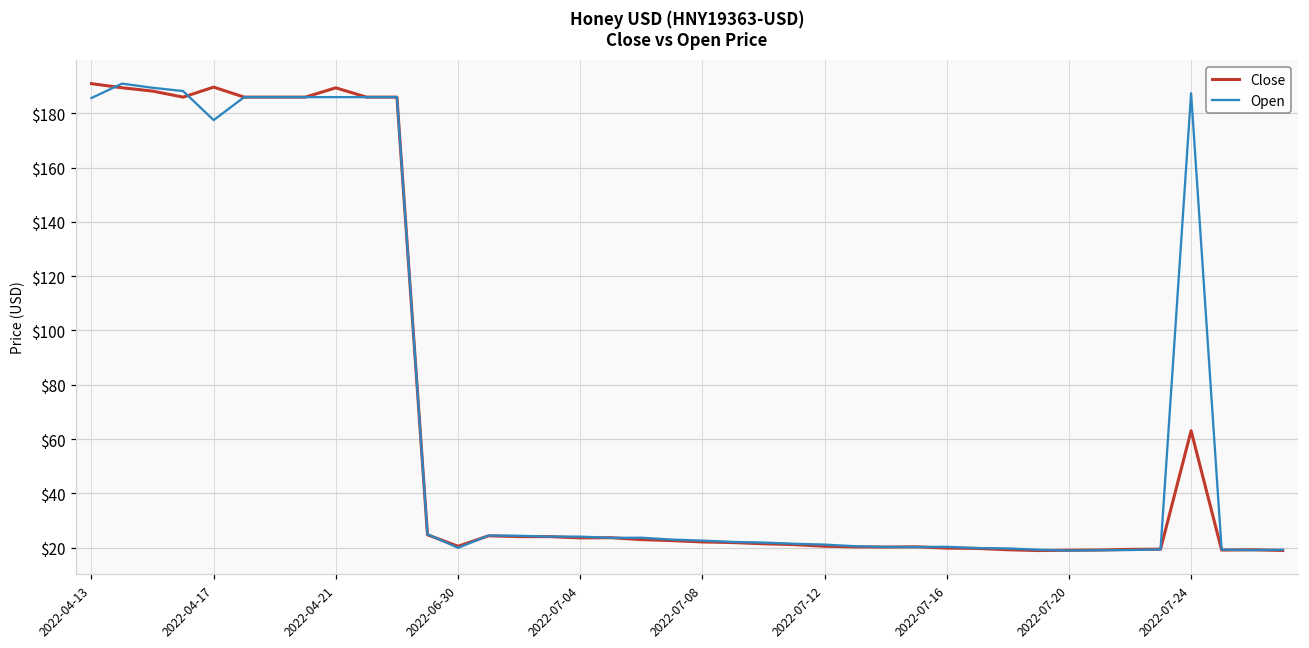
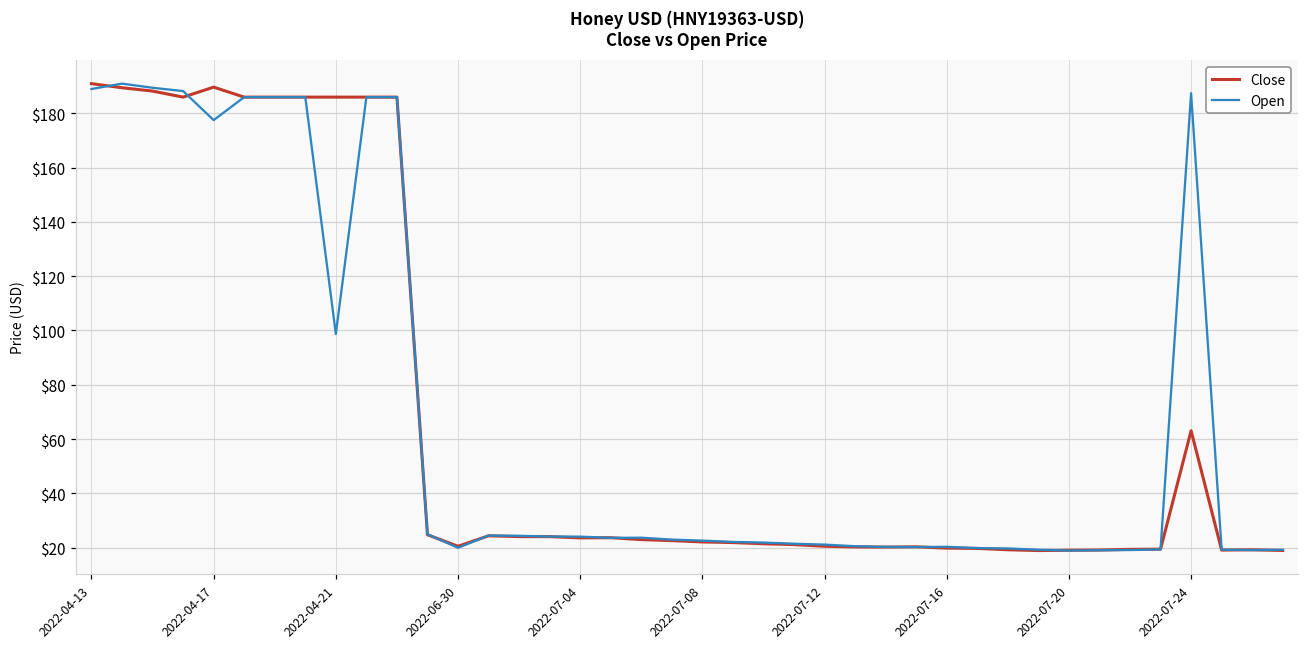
Open, 2022-04-13: $186 -> $189
Close, 2022-04-21: $189 -> $186
Open, 2022-04-21: $186 -> $99
